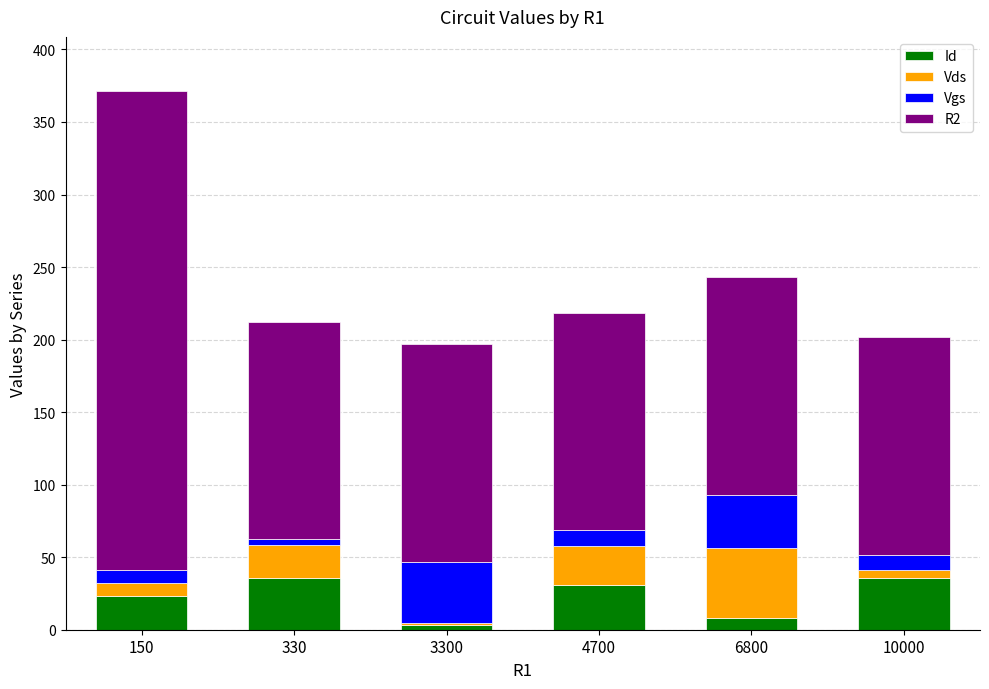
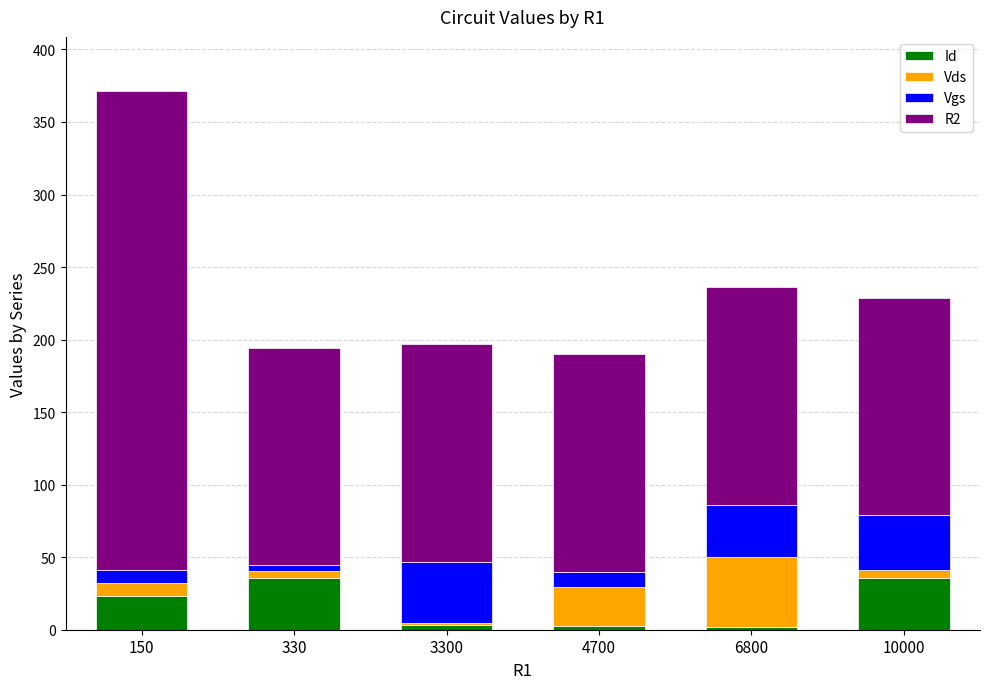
Vds, 330: 22 -> 4
Id, 4700: 31 -> 2
Id, 6800: 8 -> 2
Vgs, 10000: 11 -> 38
